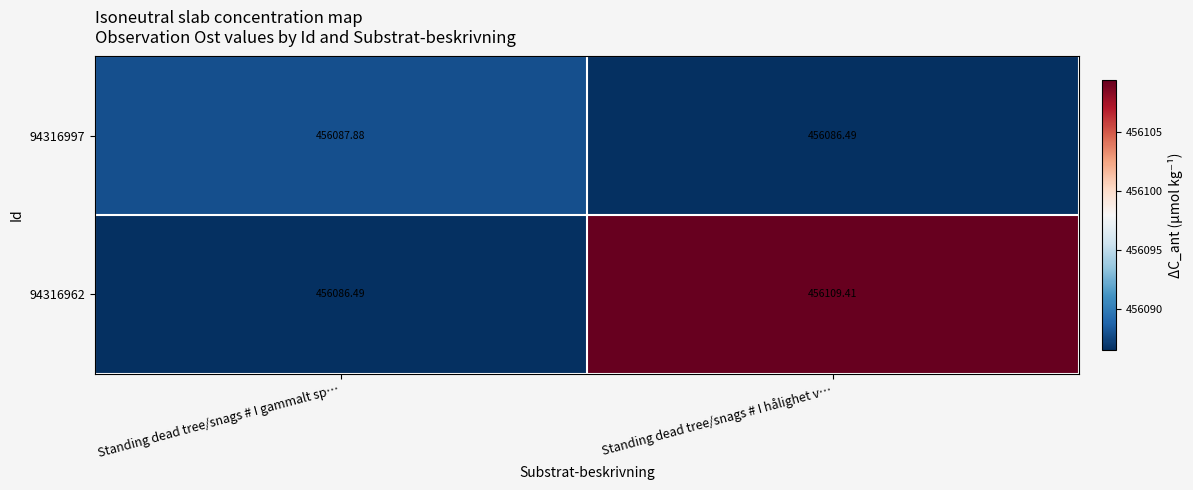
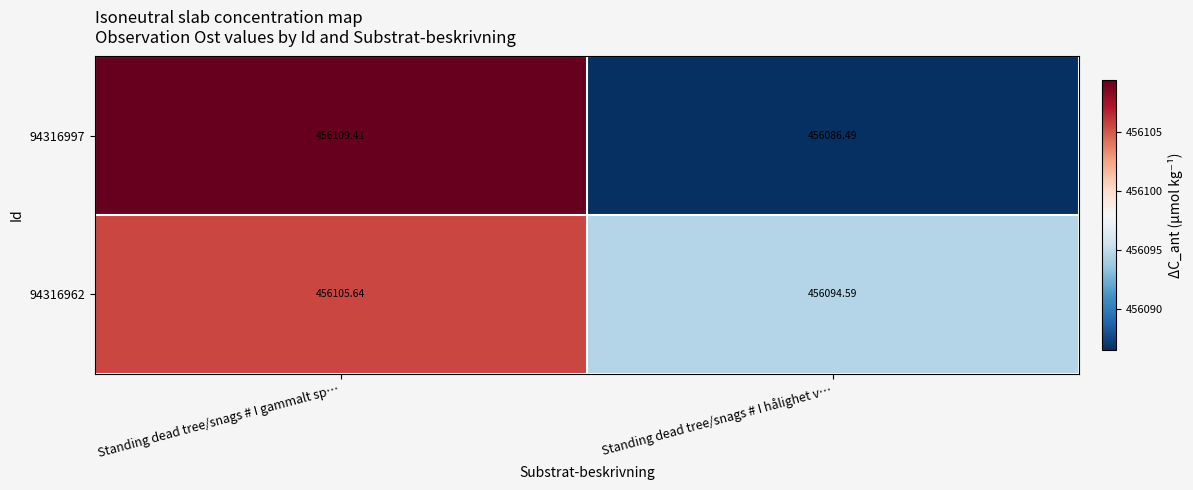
94316997, Standing dead tree/snags # I gammalt sp…: 456087.88 -> 456109.41
94316962, Standing dead tree/snags # I gammalt sp…: 456086.49 -> 456105.64
94316962, Standing dead tree/snags # I hålighet v…: 456109.41 -> 456094.59
